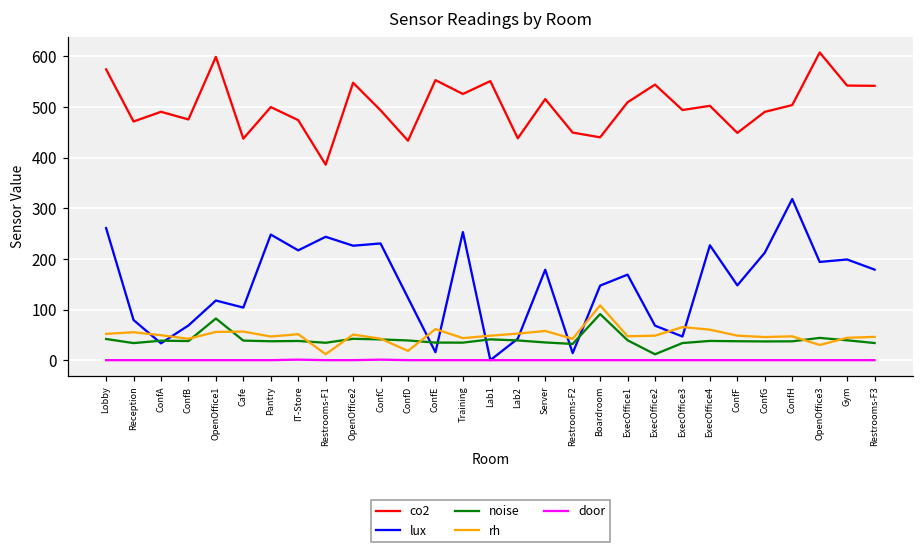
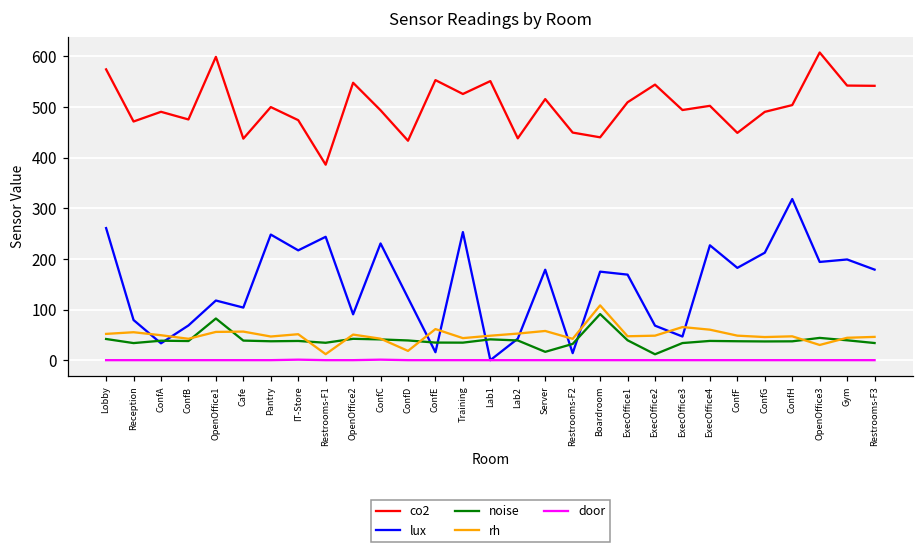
lux, OpenOffice2: 230 -> 90
noise, Server: 30 -> 20
lux, Boardroom: 150 -> 170
lux, ConfF: 150 -> 180
